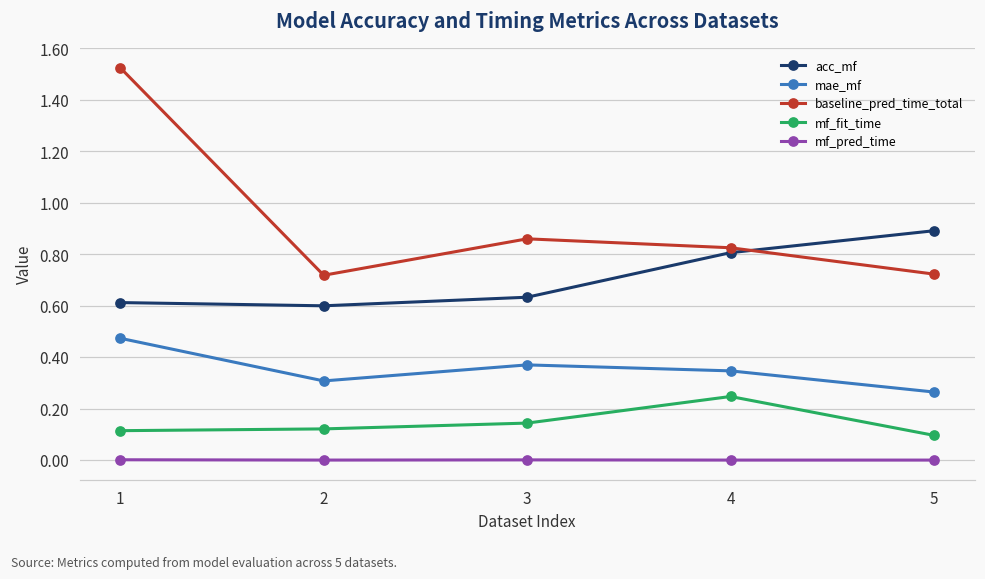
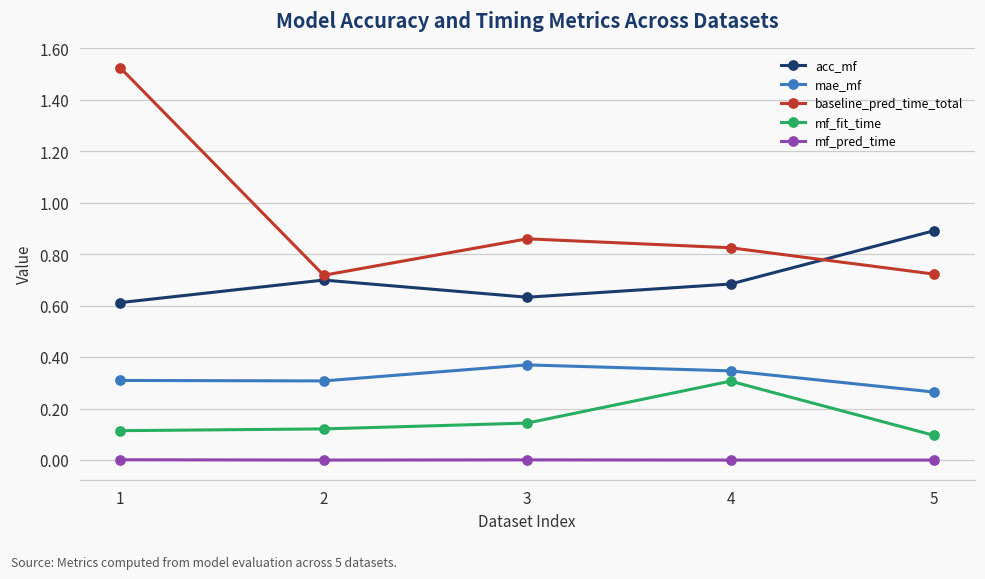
mae_mf, 1: 0.47 -> 0.31
acc_mf, 2: 0.6 -> 0.7
acc_mf, 4: 0.81 -> 0.68
mf_fit_time, 4: 0.25 -> 0.31
